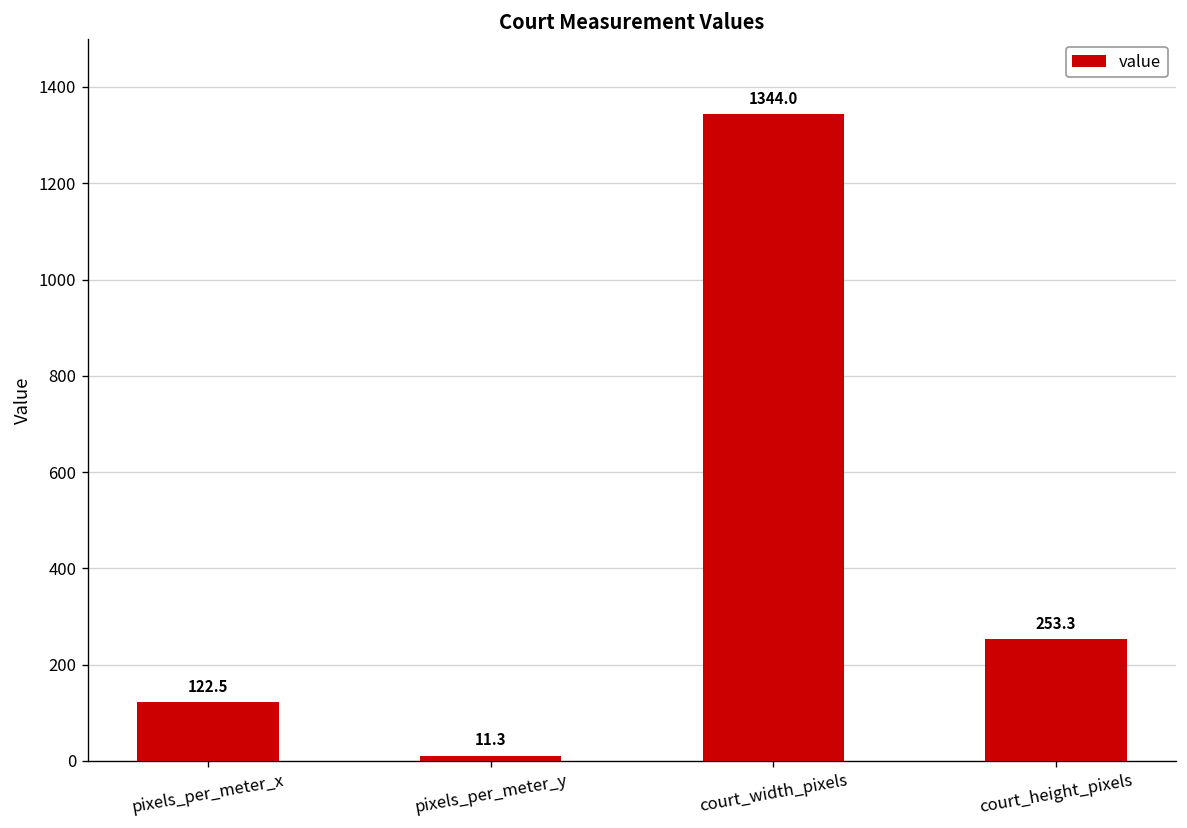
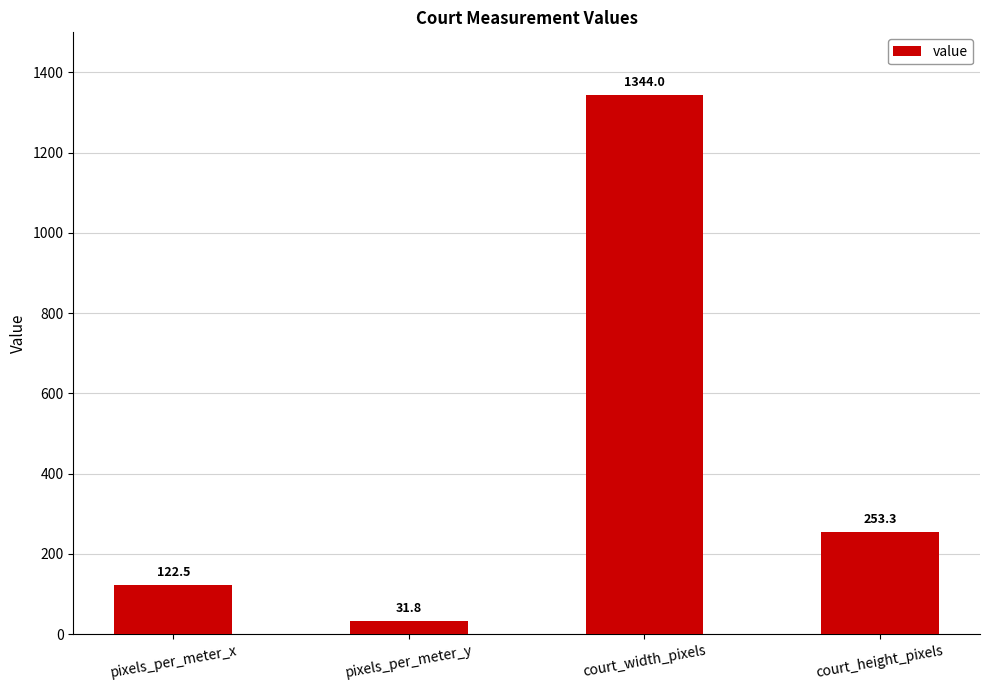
pixels_per_meter_y: 11.3 -> 31.8
